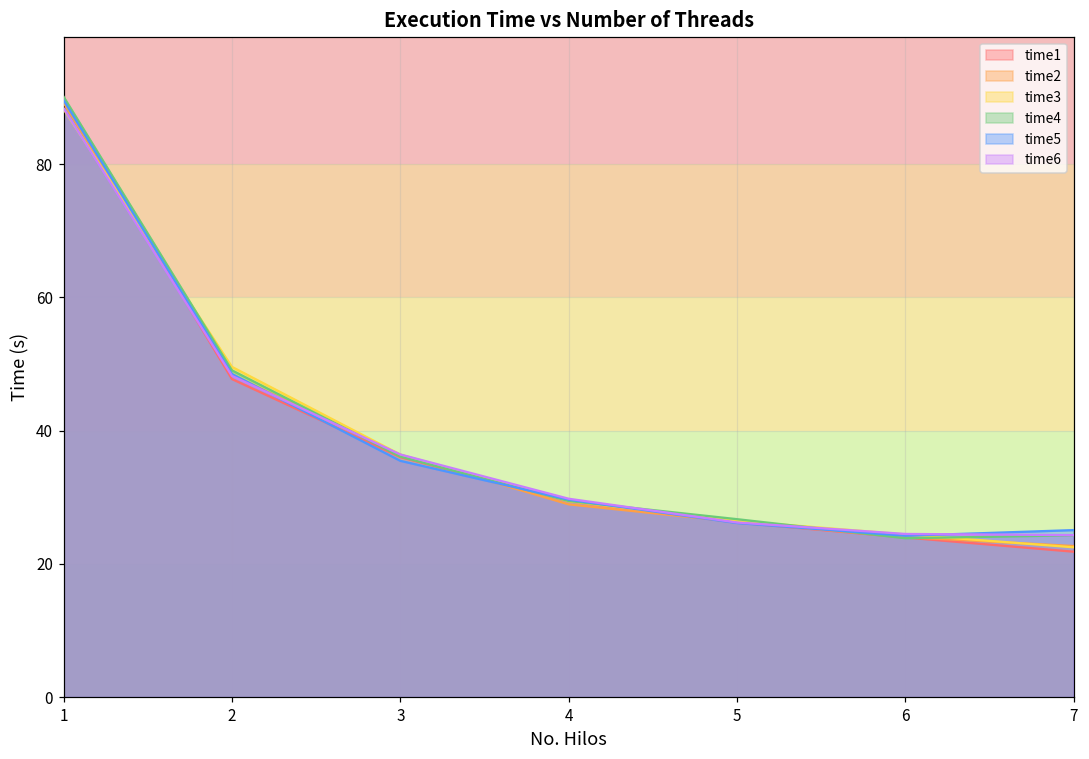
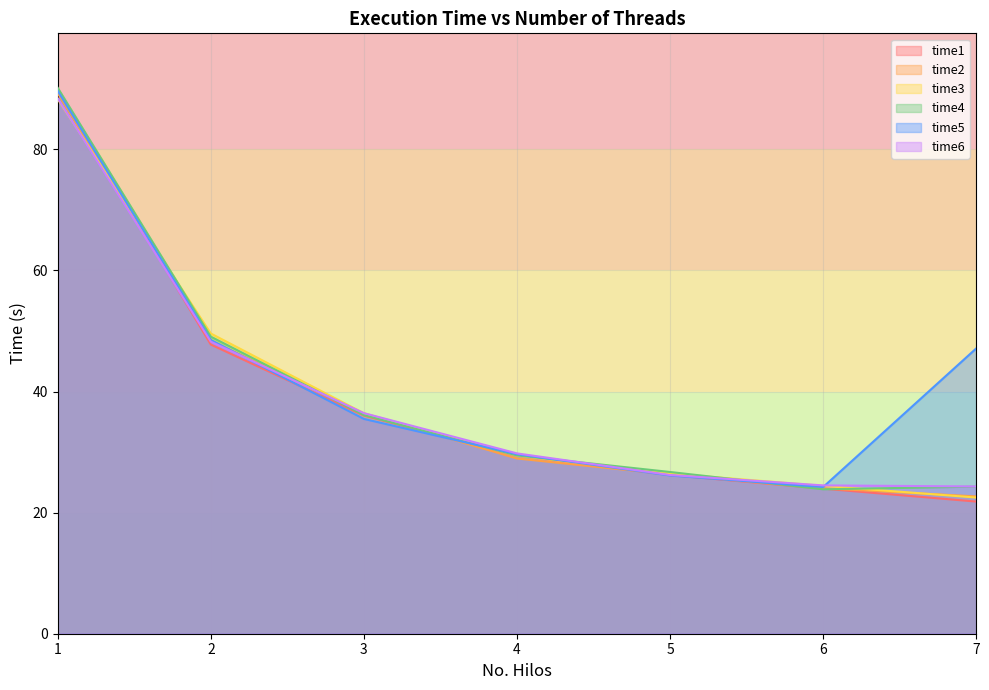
time5, 7: 25 -> 47
